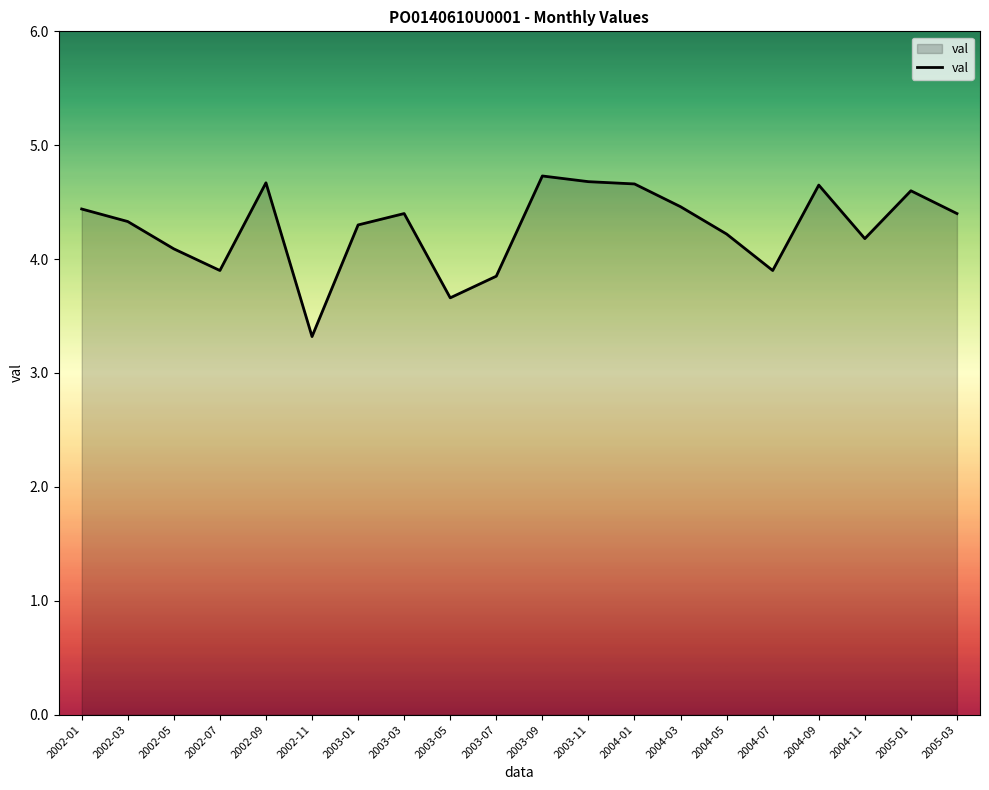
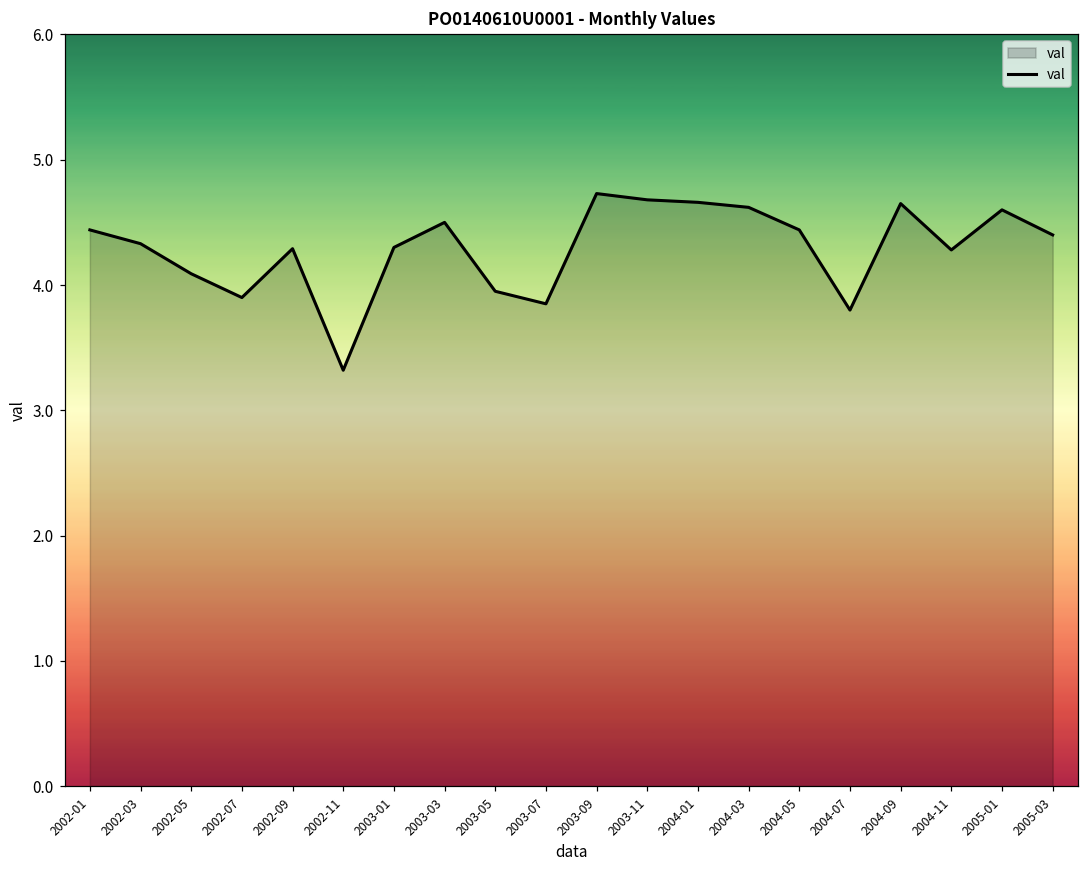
2002-09: 4.67 -> 4.29
2003-03: 4.4 -> 4.5
2003-05: 3.66 -> 3.95
2004-03: 4.46 -> 4.62
2004-05: 4.22 -> 4.44
2004-07: 3.9 -> 3.8
2004-11: 4.18 -> 4.28
